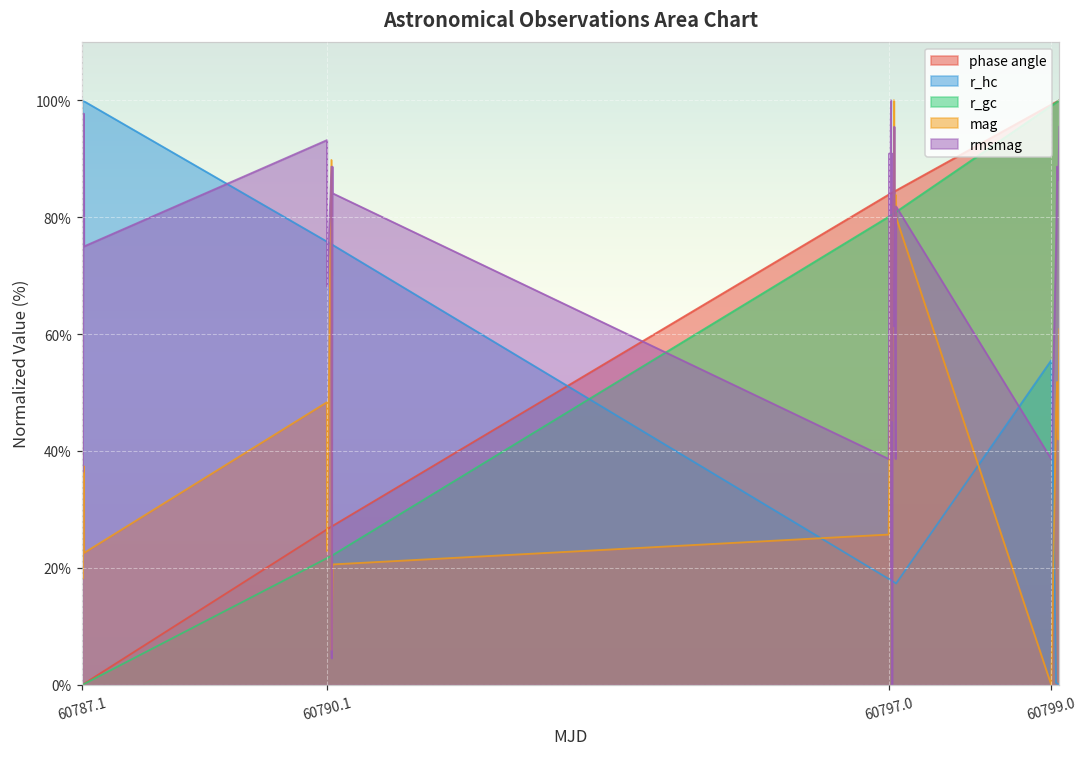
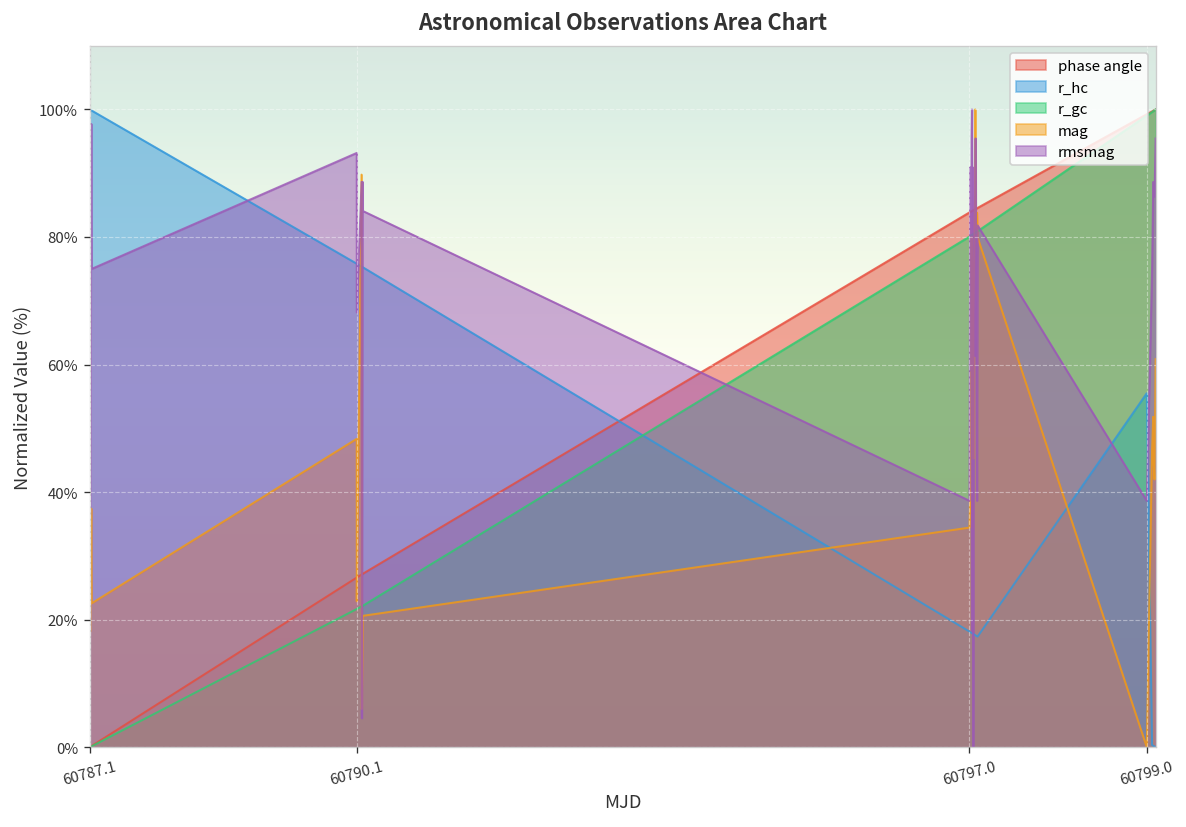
mag, 60797.0: 26% -> 34%
